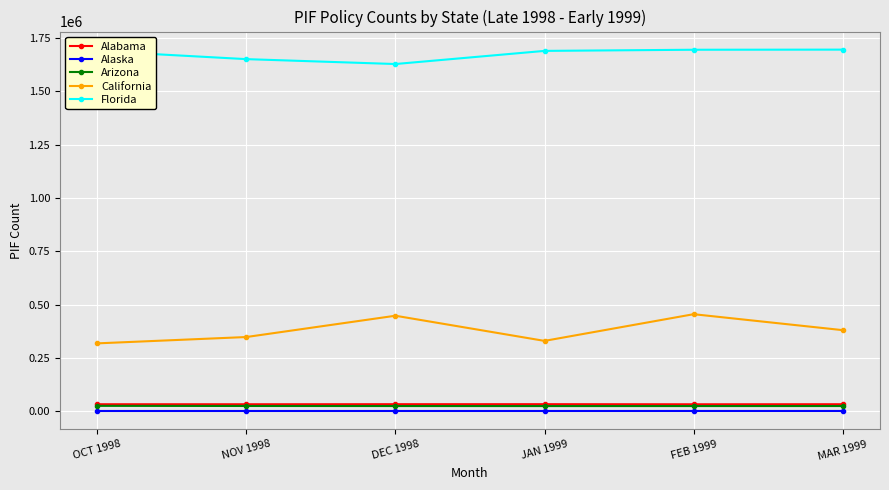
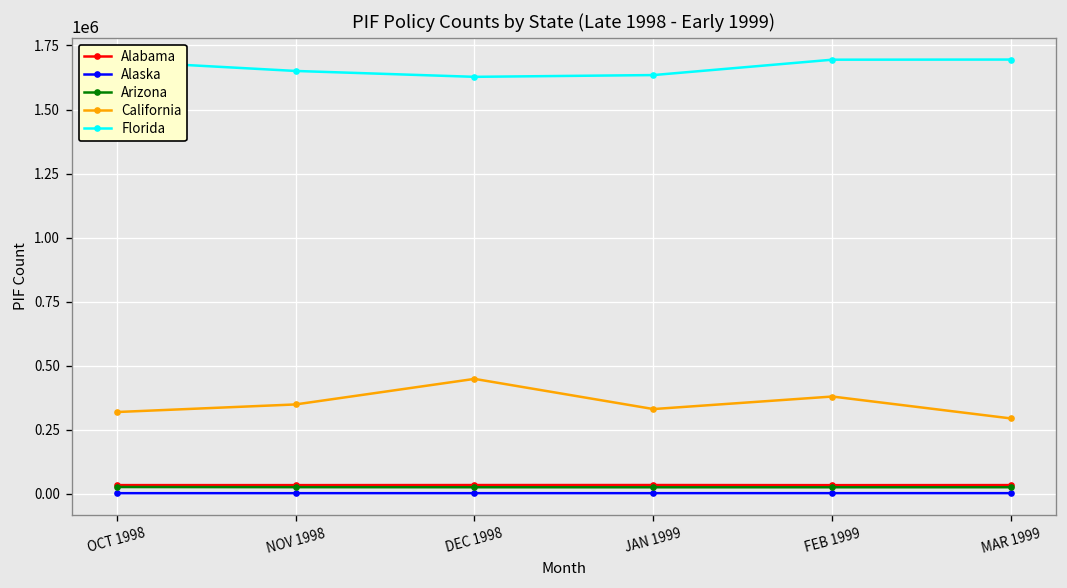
Florida, JAN 1999: 1690000 -> 1630000
California, FEB 1999: 460000 -> 380000
California, MAR 1999: 380000 -> 290000
